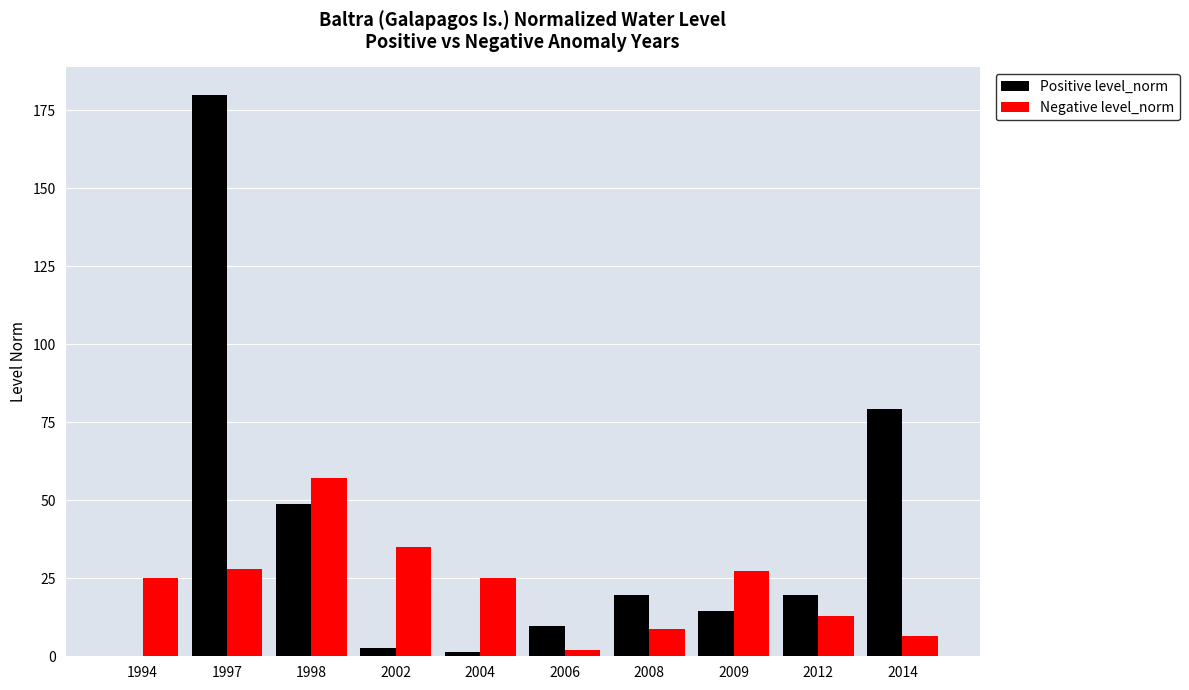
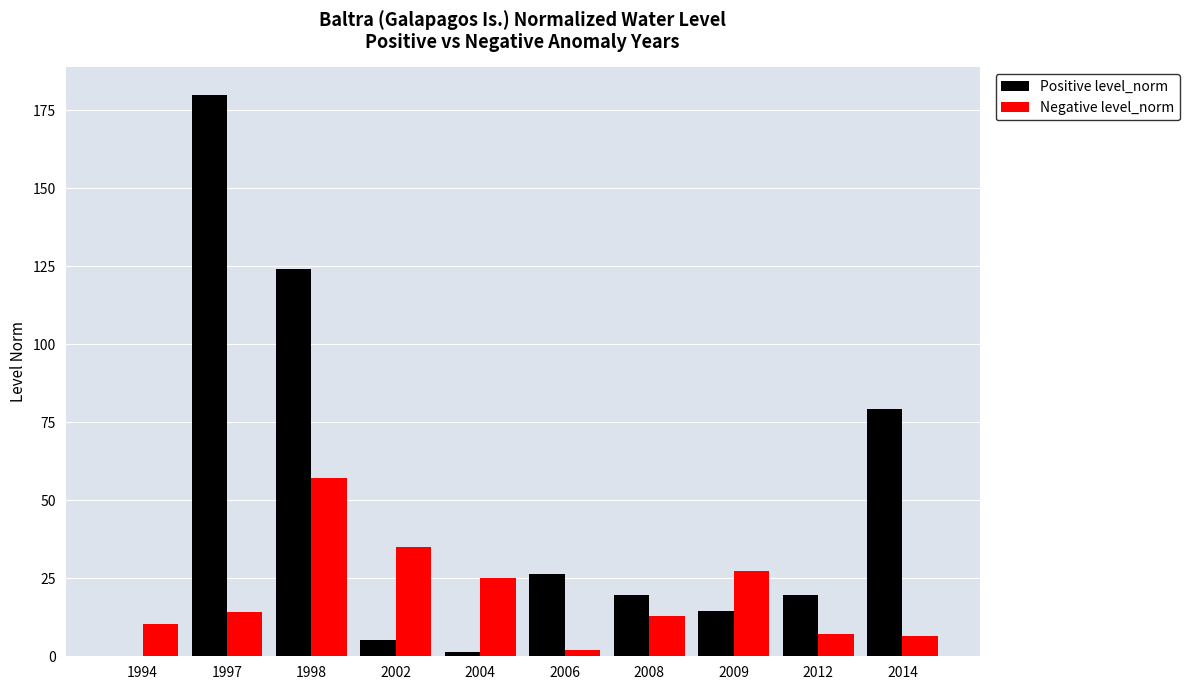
Negative level_norm, 1994: 25 -> 10
Negative level_norm, 1997: 28 -> 14
Positive level_norm, 1998: 49 -> 124
Positive level_norm, 2002: 3 -> 5
Positive level_norm, 2006: 10 -> 26
Negative level_norm, 2008: 9 -> 13
Negative level_norm, 2012: 13 -> 7
